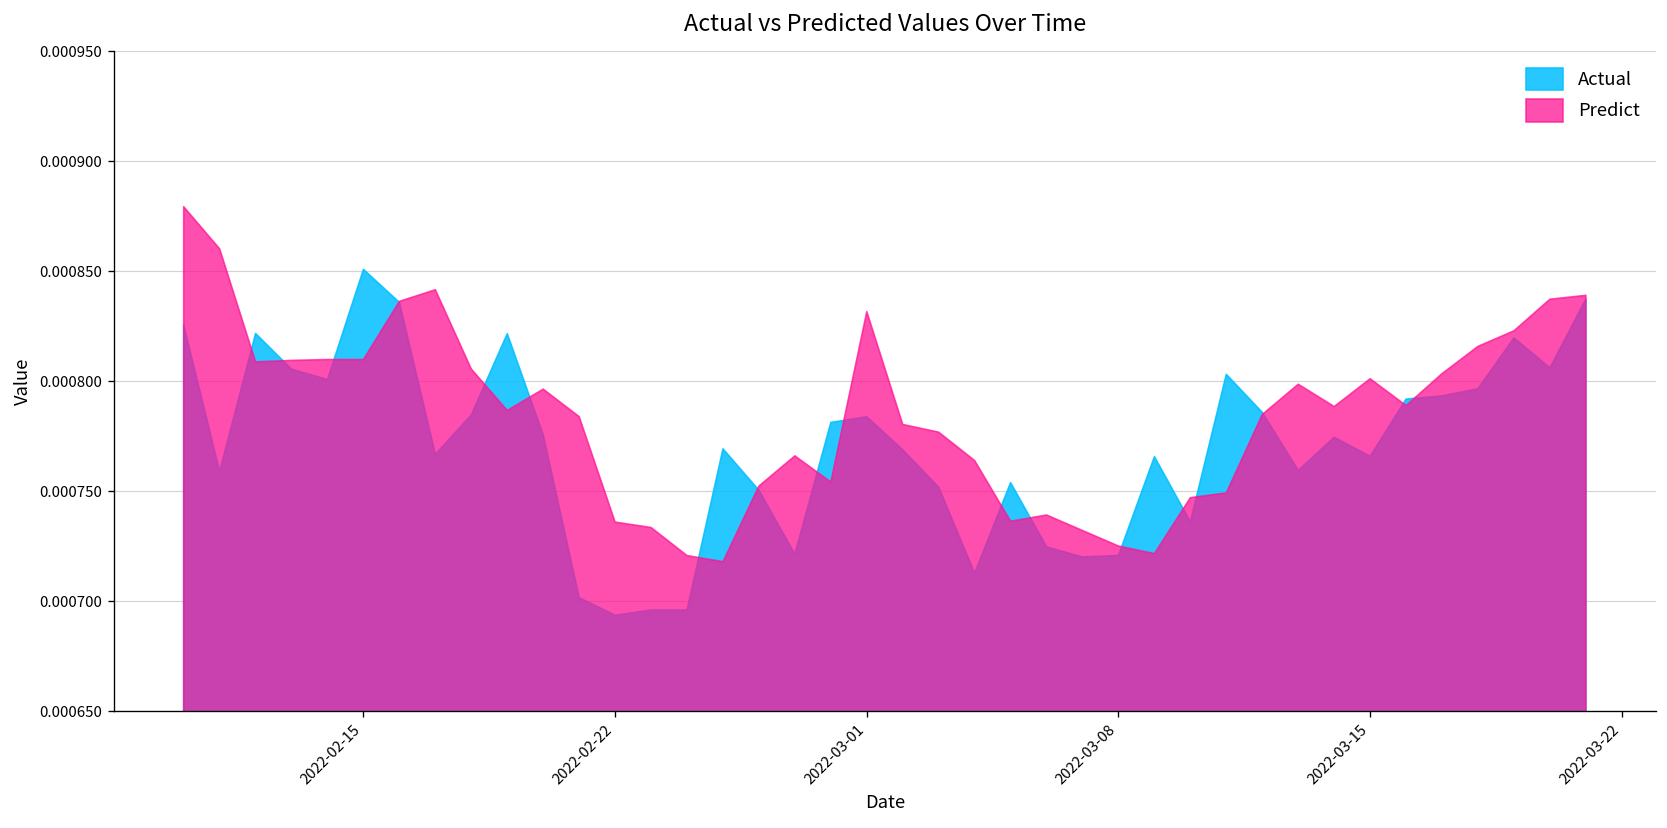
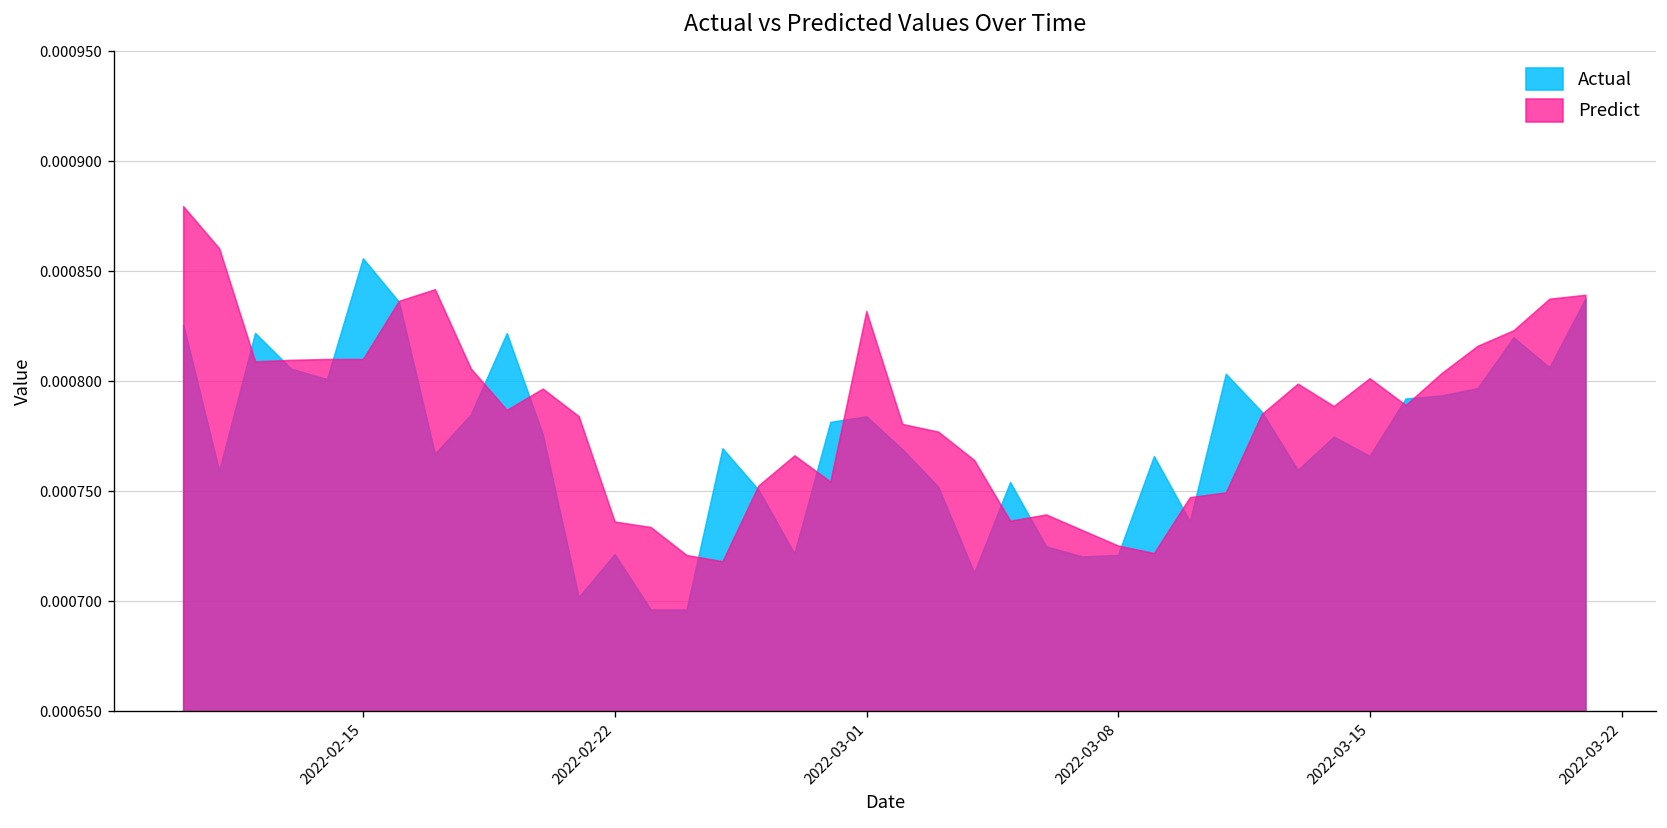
Actual, 2022-02-15: 0.000851 -> 0.000856
Actual, 2022-02-22: 0.000694 -> 0.000721
